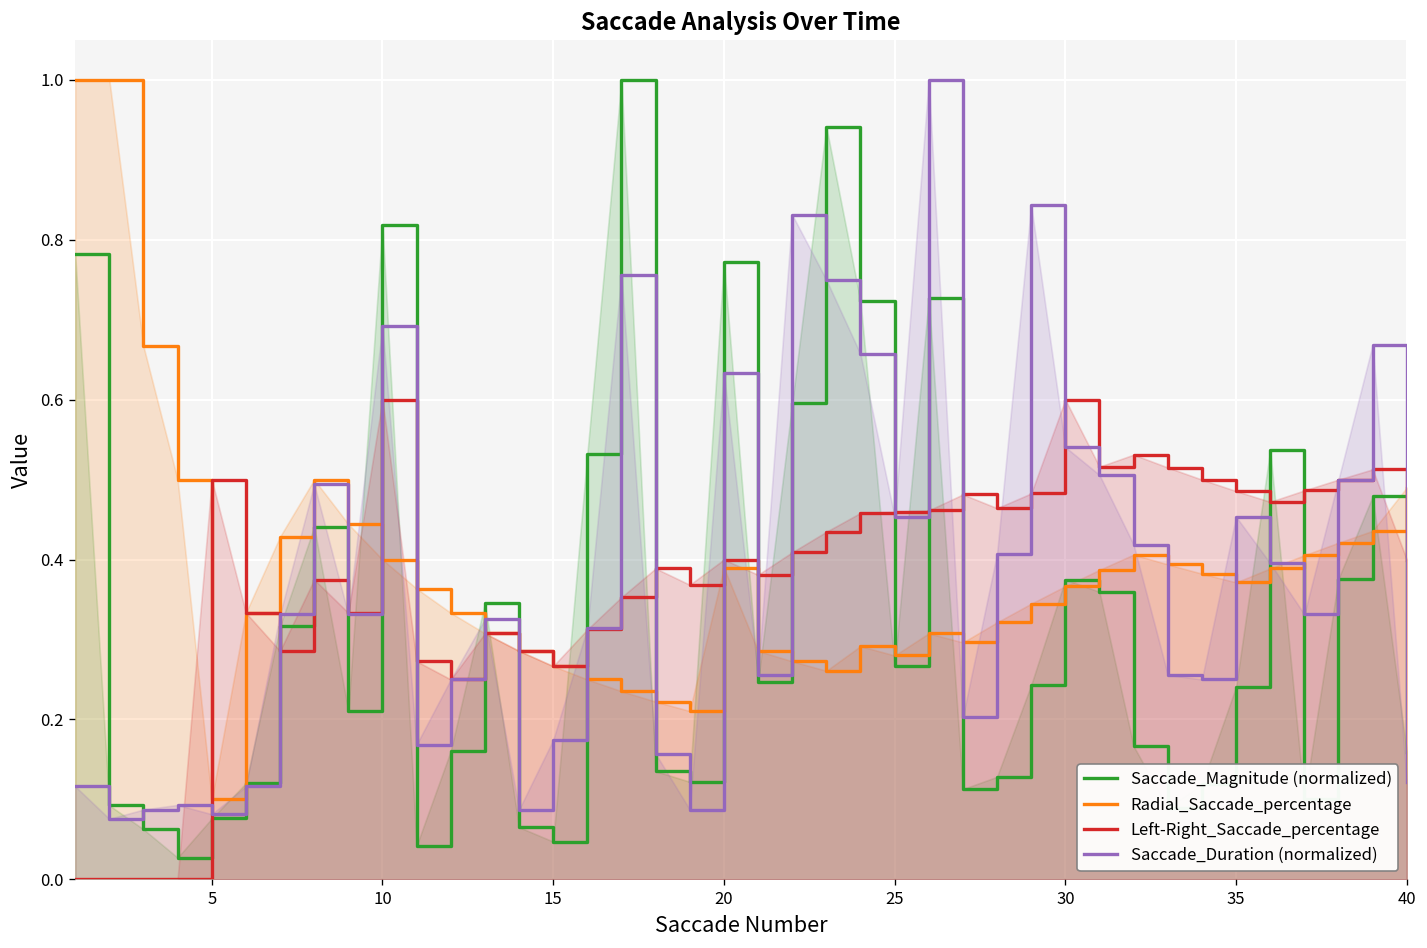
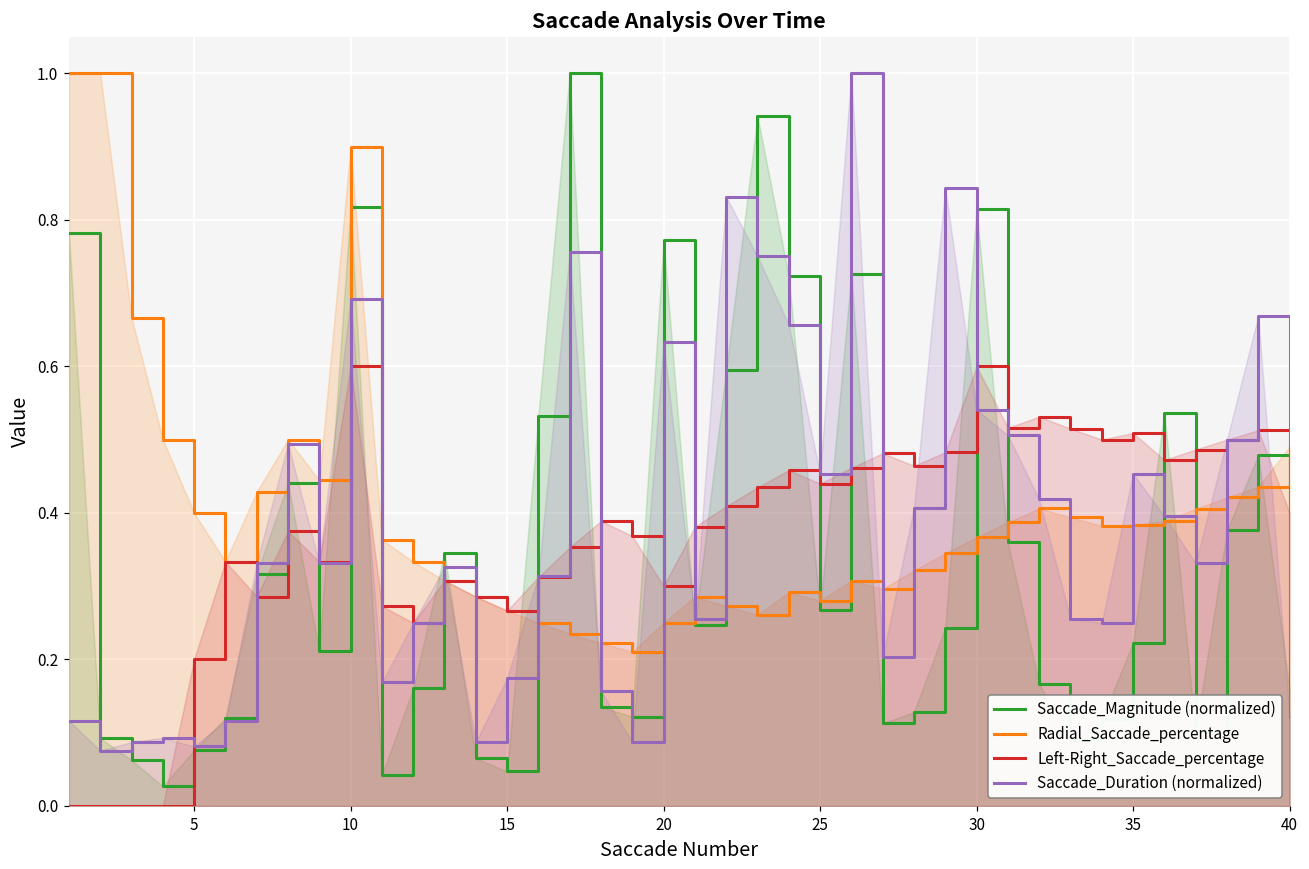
Radial_Saccade_percentage, 5: 0.1 -> 0.4
Left-Right_Saccade_percentage, 5: 0.5 -> 0.2
Radial_Saccade_percentage, 10: 0.4 -> 0.9
Radial_Saccade_percentage, 20: 0.39 -> 0.25
Left-Right_Saccade_percentage, 20: 0.4 -> 0.3
Left-Right_Saccade_percentage, 25: 0.46 -> 0.44
Saccade_Magnitude (normalized), 30: 0.38 -> 0.81
Saccade_Magnitude (normalized), 35: 0.24 -> 0.22
Radial_Saccade_percentage, 35: 0.37 -> 0.38
Left-Right_Saccade_percentage, 35: 0.49 -> 0.51
